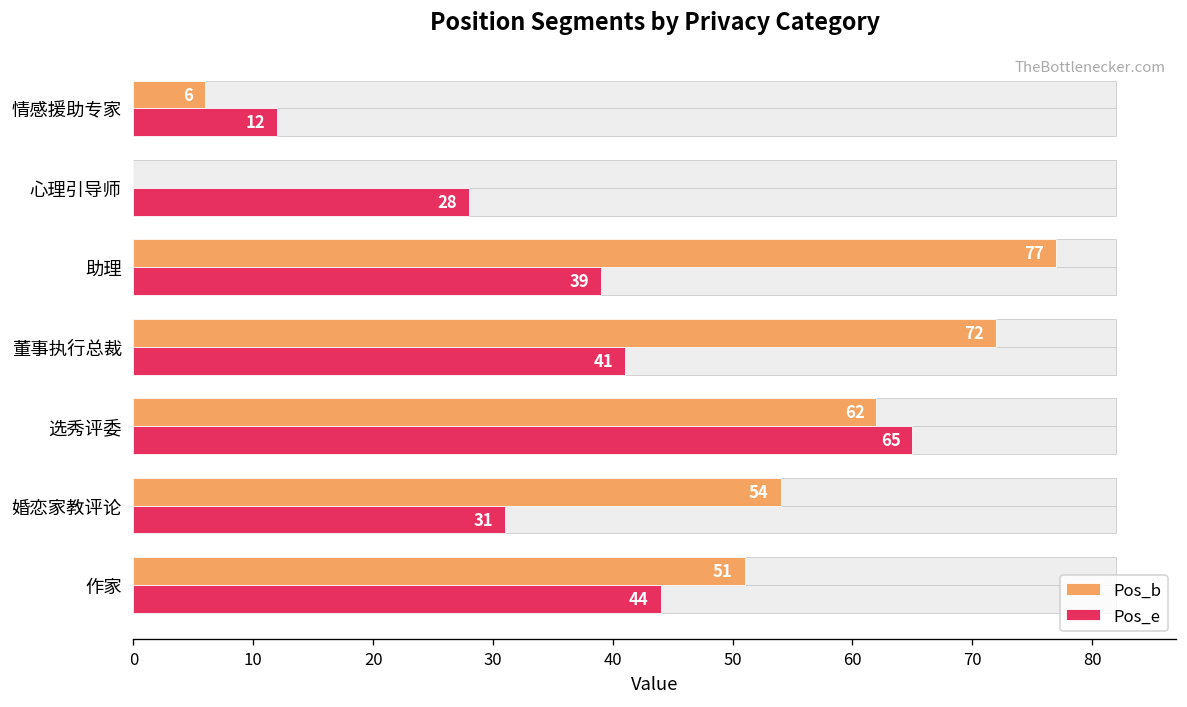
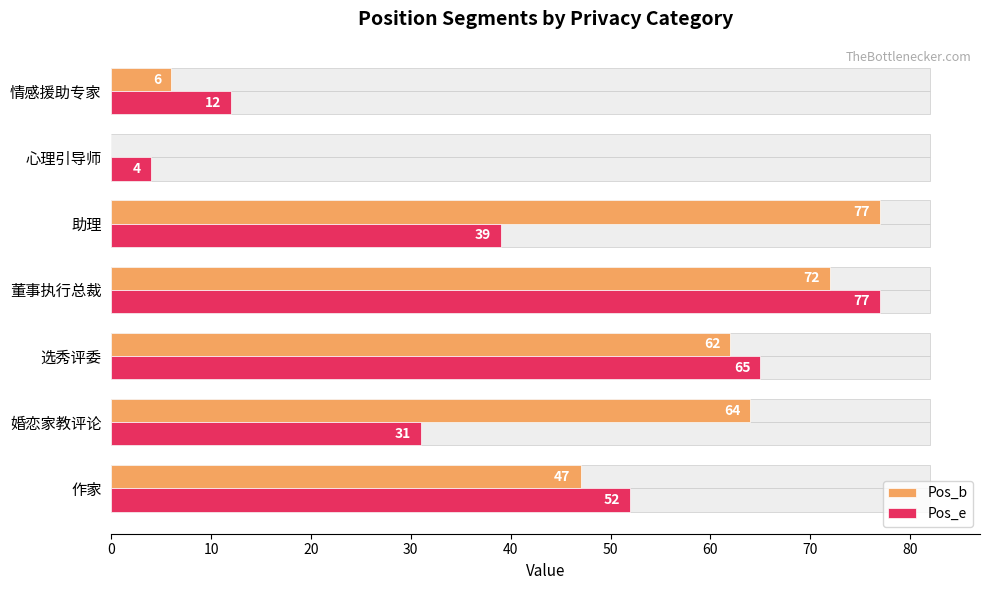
Pos_e, 心理引导师: 28 -> 4
Pos_e, 董事执行总裁: 41 -> 77
Pos_b, 婚恋家教评论: 54 -> 64
Pos_b, 作家: 51 -> 47
Pos_e, 作家: 44 -> 52
